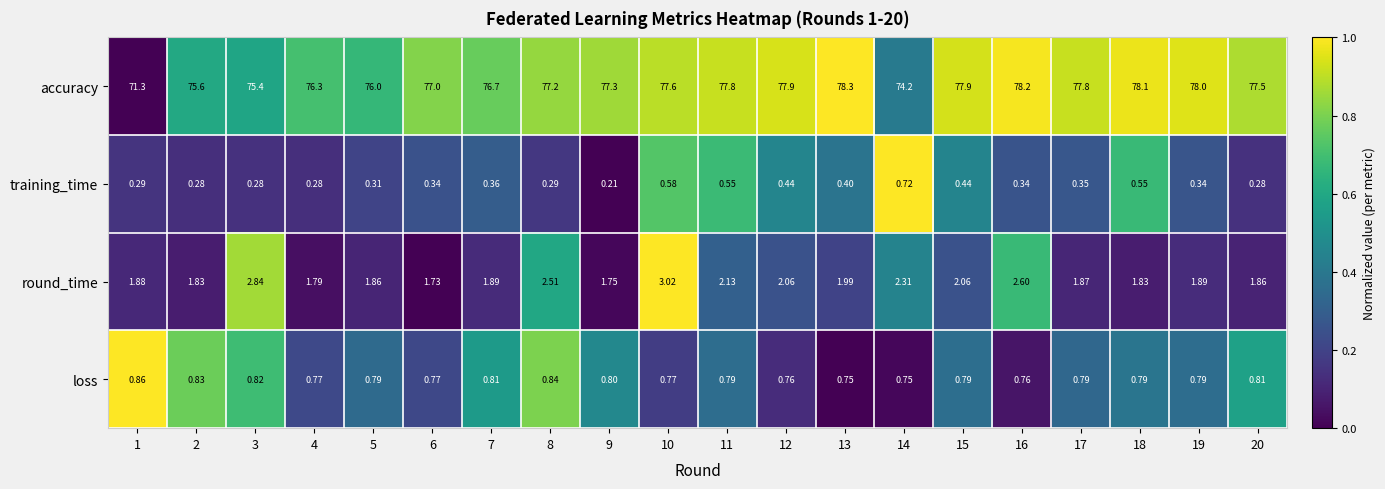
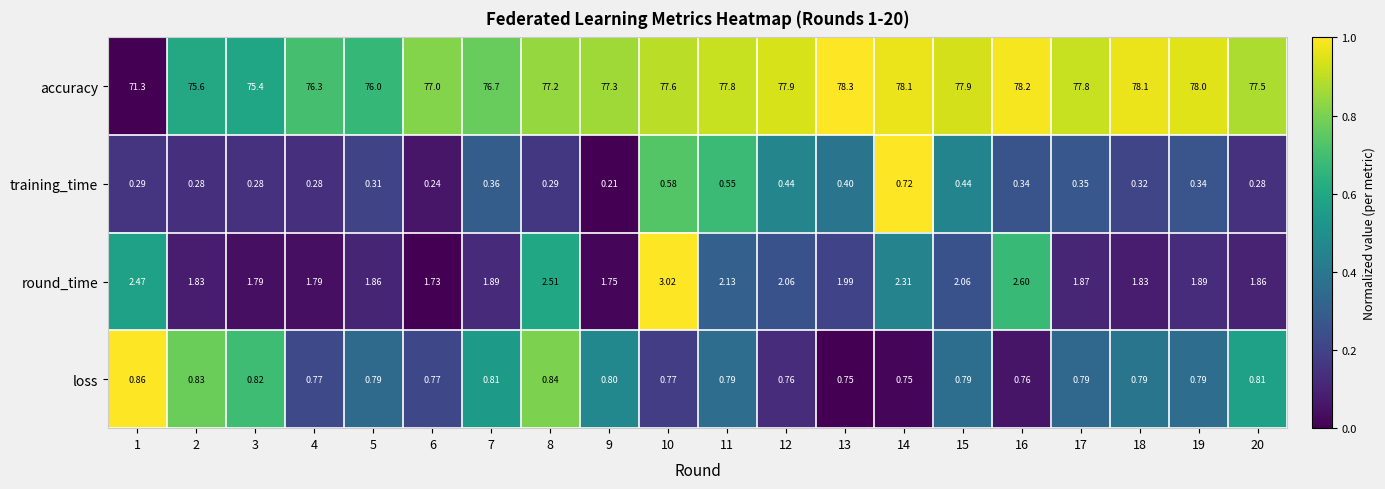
accuracy, 14: 74.2 -> 78.1
training_time, 6: 0.34 -> 0.24
training_time, 18: 0.55 -> 0.32
round_time, 1: 1.88 -> 2.47
round_time, 3: 2.84 -> 1.79
